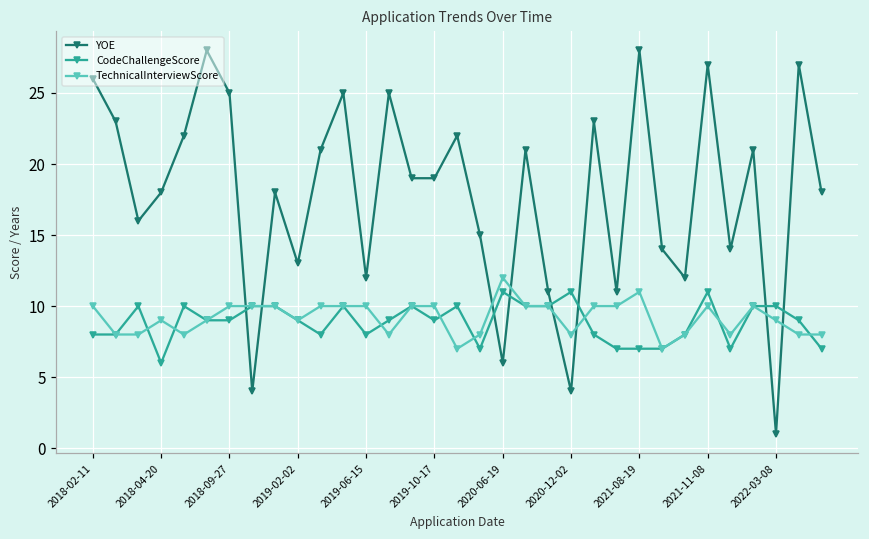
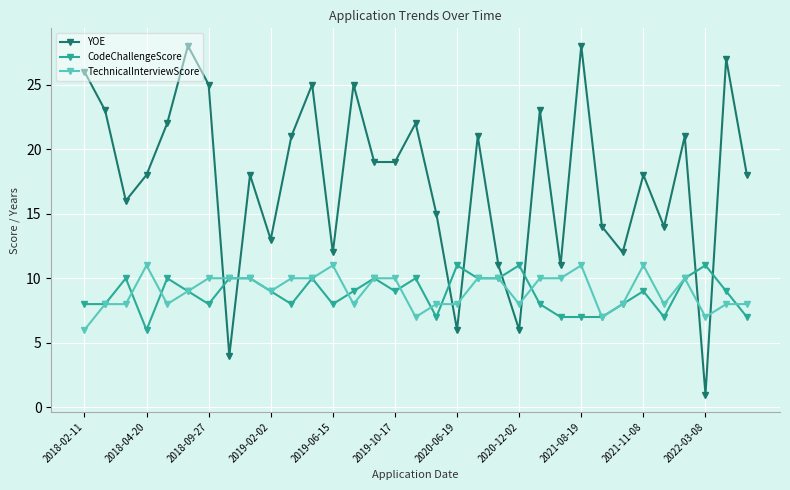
TechnicalInterviewScore, 2018-02-11: 10 -> 6
TechnicalInterviewScore, 2018-04-20: 9 -> 11
CodeChallengeScore, 2018-09-27: 9 -> 8
TechnicalInterviewScore, 2019-06-15: 10 -> 11
TechnicalInterviewScore, 2020-06-19: 12 -> 8
YOE, 2020-12-02: 4 -> 6
YOE, 2021-11-08: 27 -> 18
CodeChallengeScore, 2021-11-08: 11 -> 9
TechnicalInterviewScore, 2021-11-08: 10 -> 11
CodeChallengeScore, 2022-03-08: 10 -> 11
TechnicalInterviewScore, 2022-03-08: 9 -> 7
